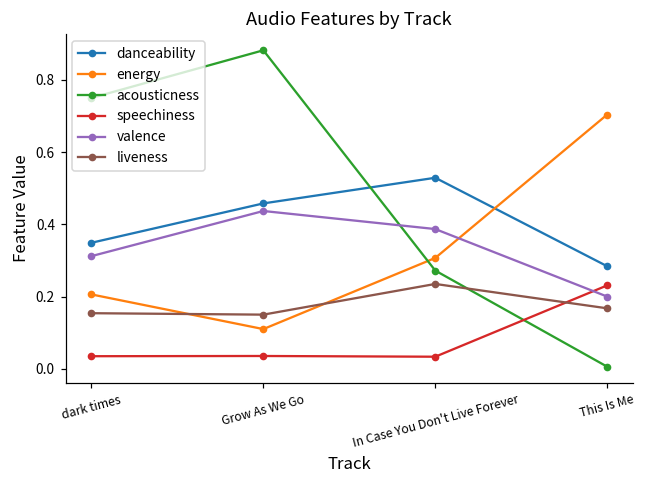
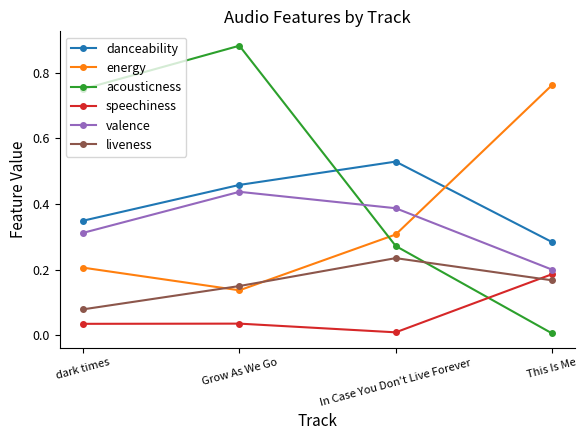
liveness, dark times: 0.15 -> 0.08
energy, Grow As We Go: 0.11 -> 0.14
speechiness, In Case You Don't Live Forever: 0.03 -> 0.01
energy, This Is Me: 0.70 -> 0.76
speechiness, This Is Me: 0.23 -> 0.19
